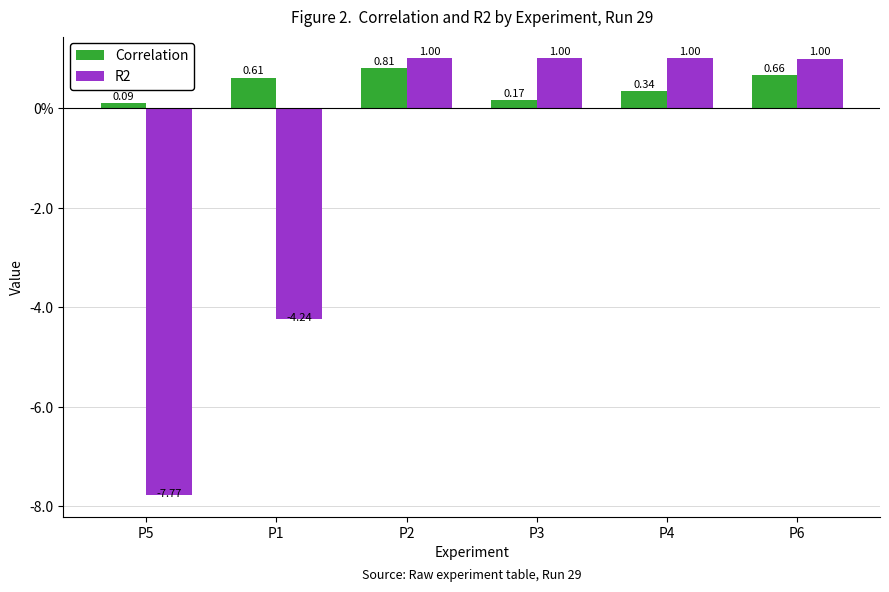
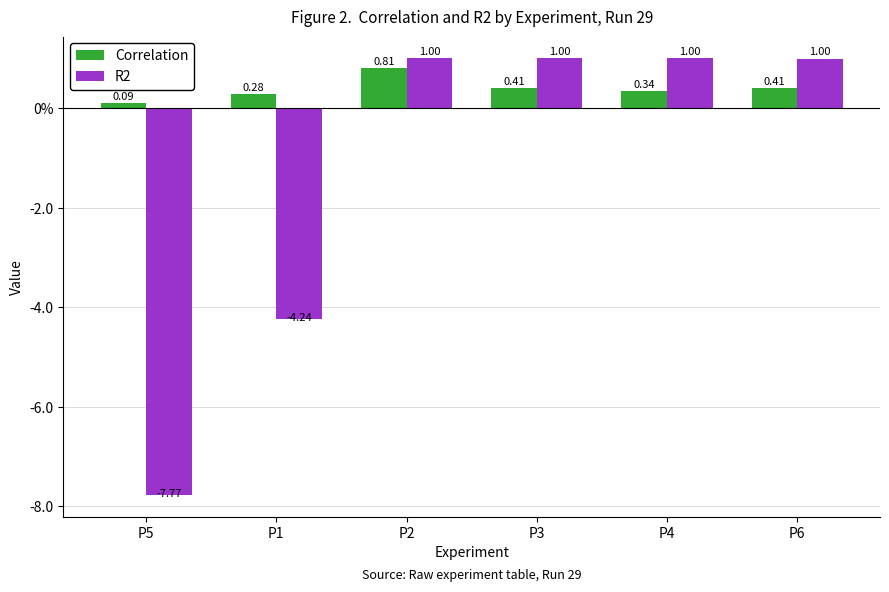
Correlation, P1: 0.61 -> 0.28
Correlation, P3: 0.17 -> 0.41
Correlation, P6: 0.66 -> 0.41
